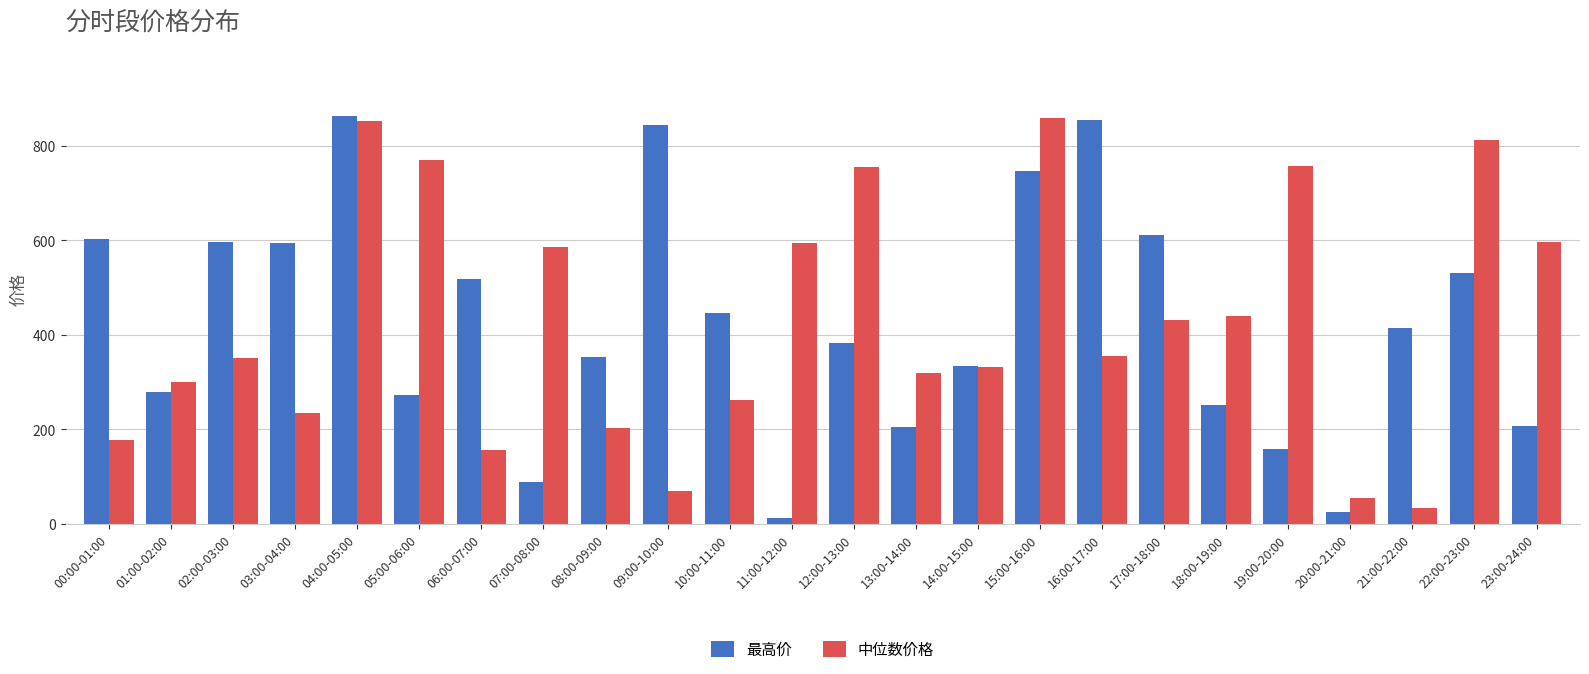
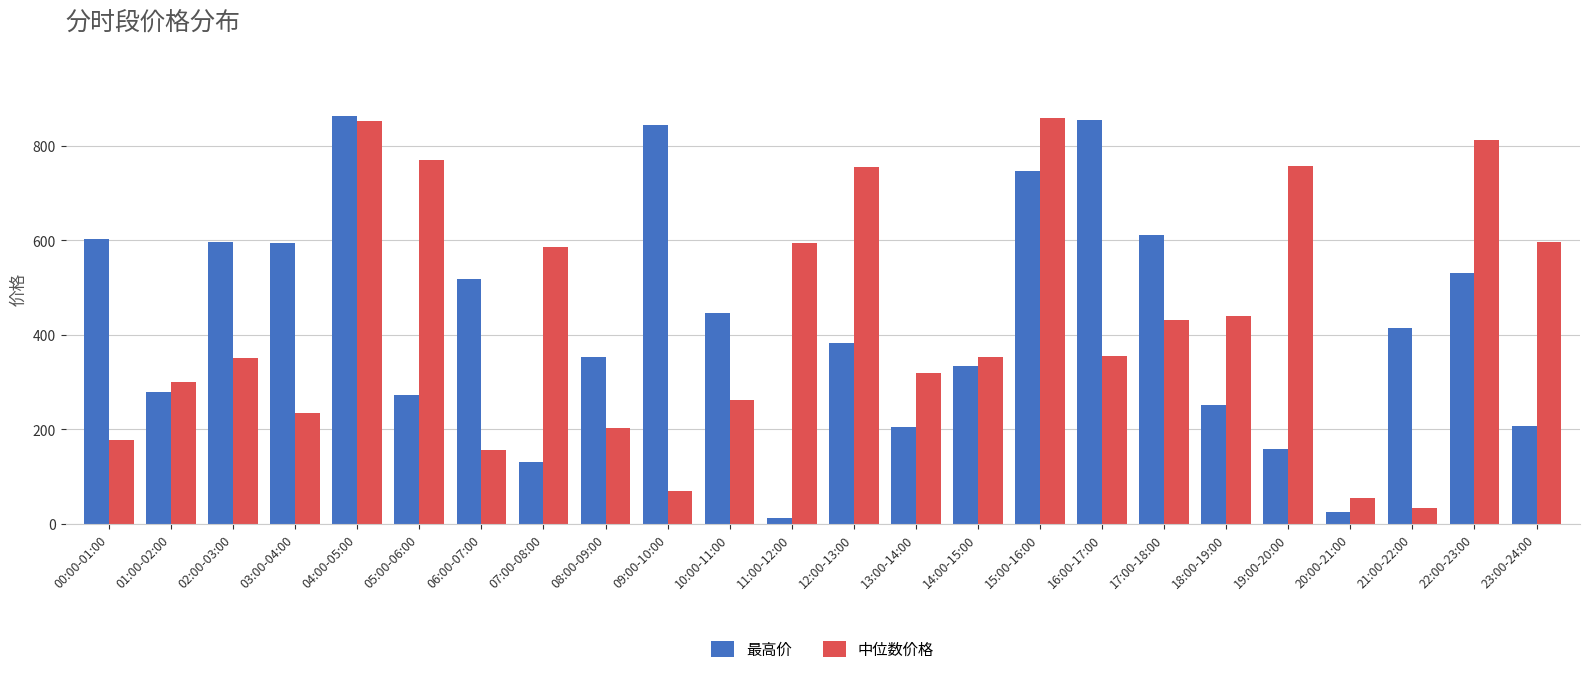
最高价, 07:00-08:00: 90 -> 130
中位数价格, 14:00-15:00: 330 -> 350
